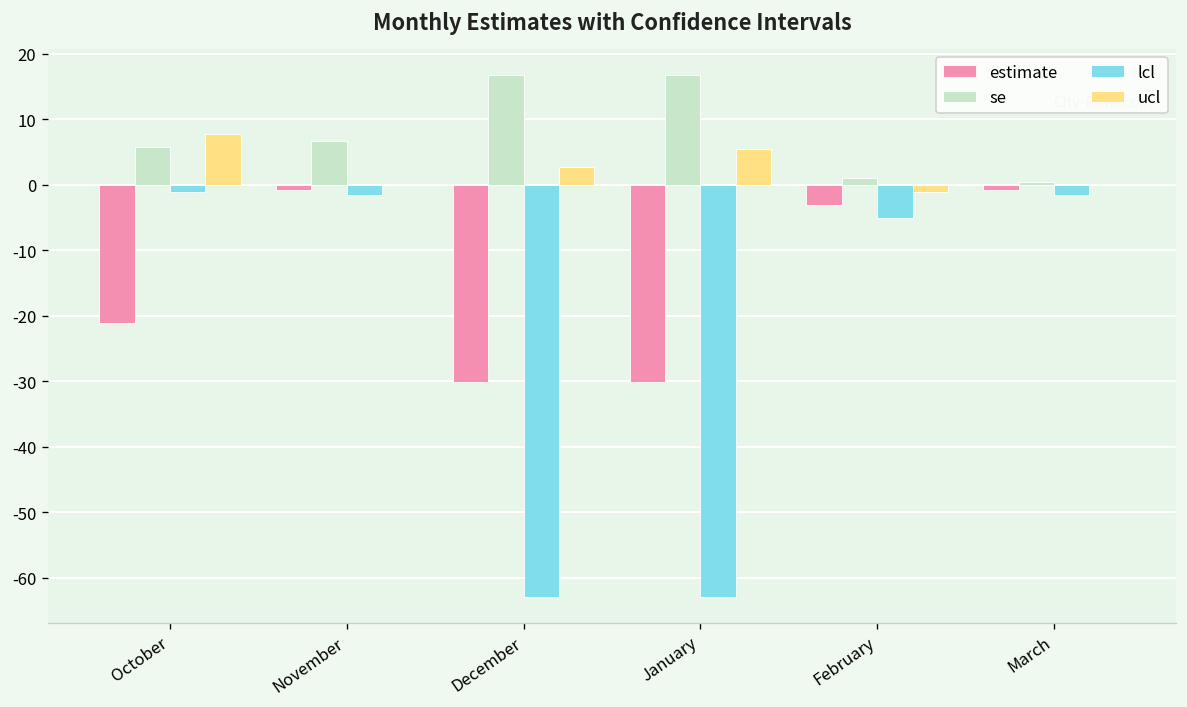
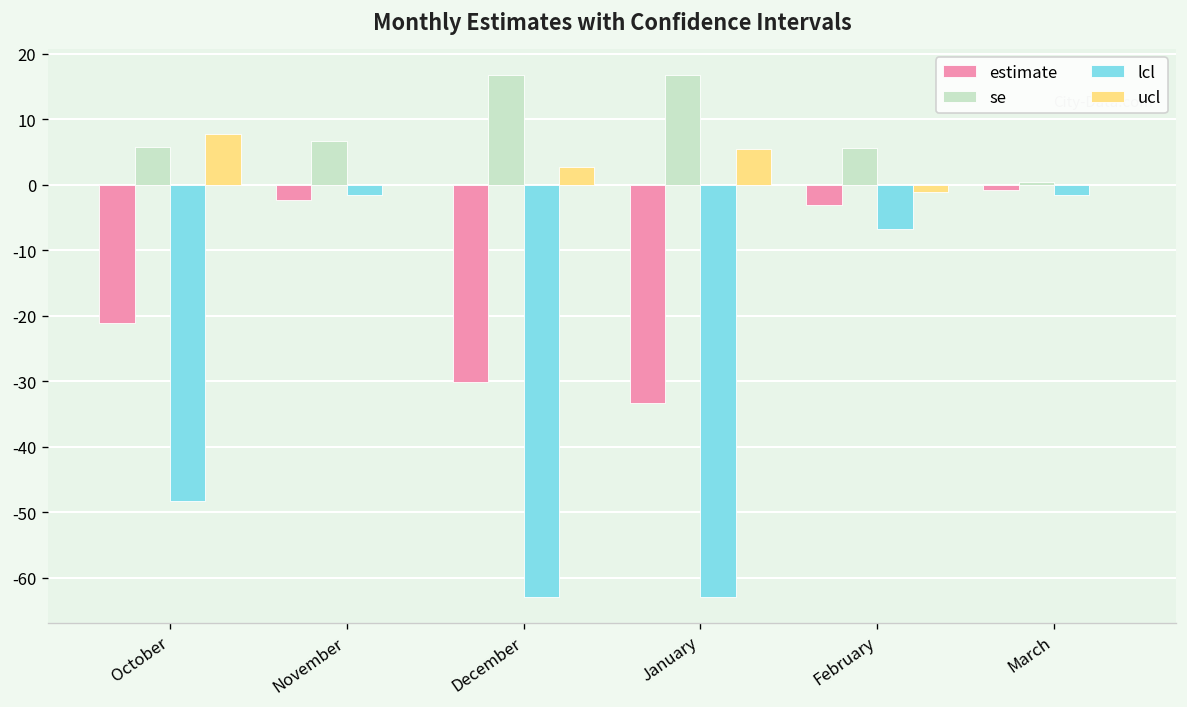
lcl, October: -1 -> -48
estimate, November: -1 -> -2
estimate, January: -30 -> -33
se, February: 1 -> 6
lcl, February: -5 -> -7
